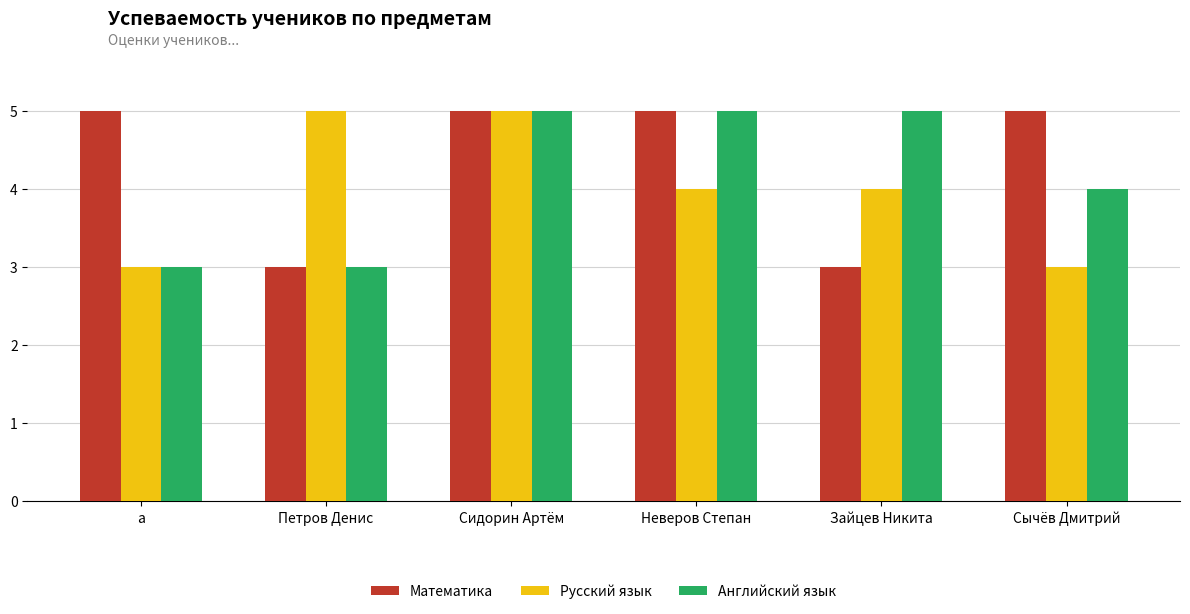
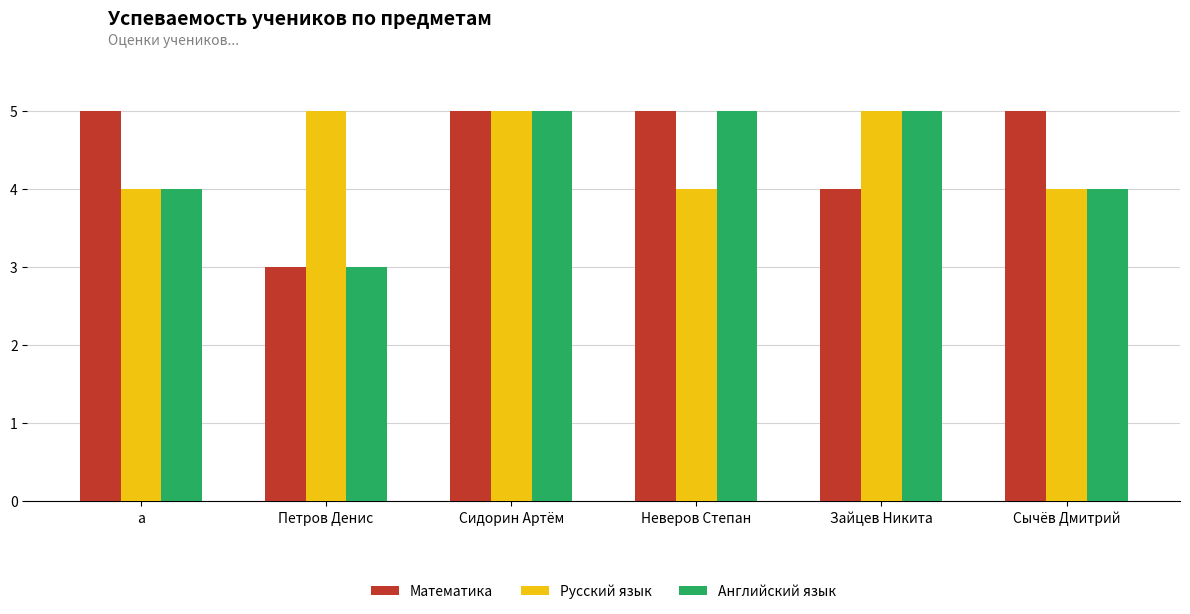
Русский язык, а: 3 -> 4
Английский язык, а: 3 -> 4
Математика, Зайцев Никита: 3 -> 4
Русский язык, Зайцев Никита: 4 -> 5
Русский язык, Сычёв Дмитрий: 3 -> 4
